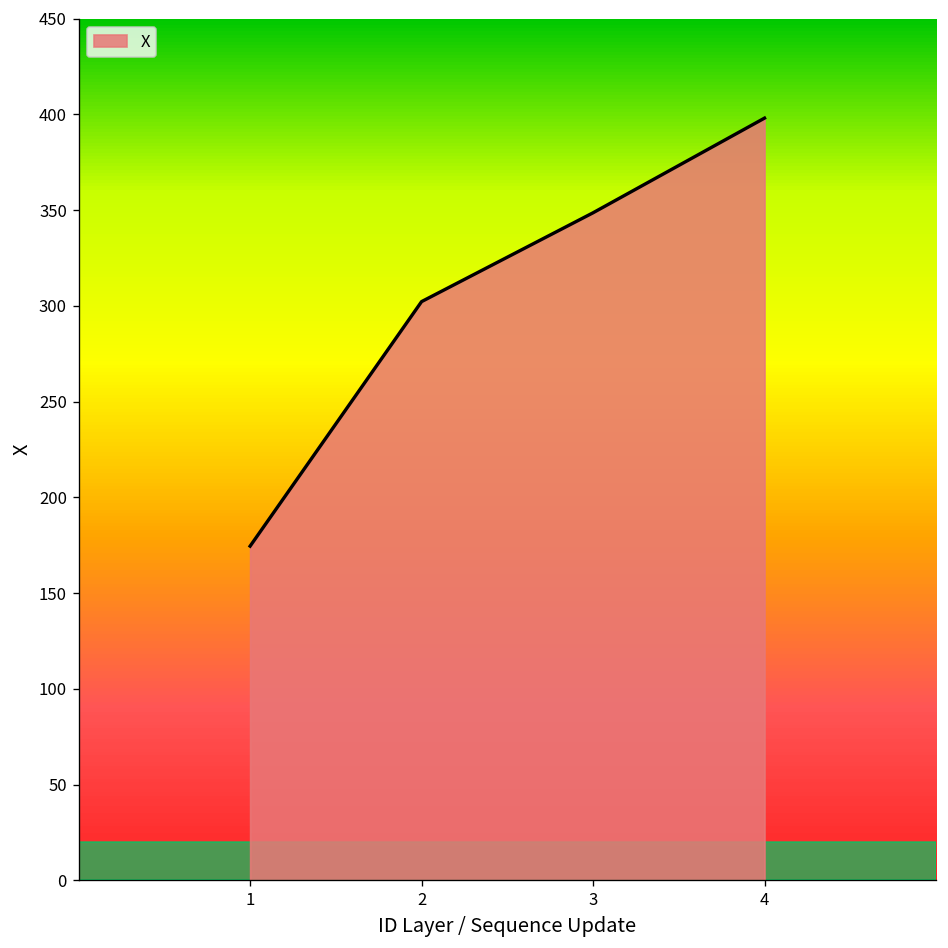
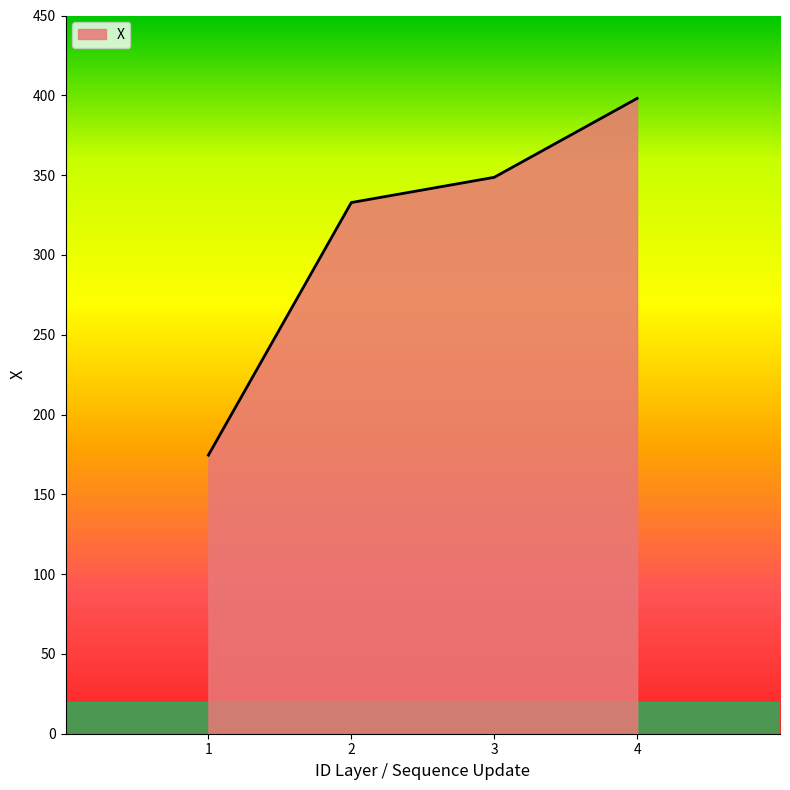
2: 302 -> 333
